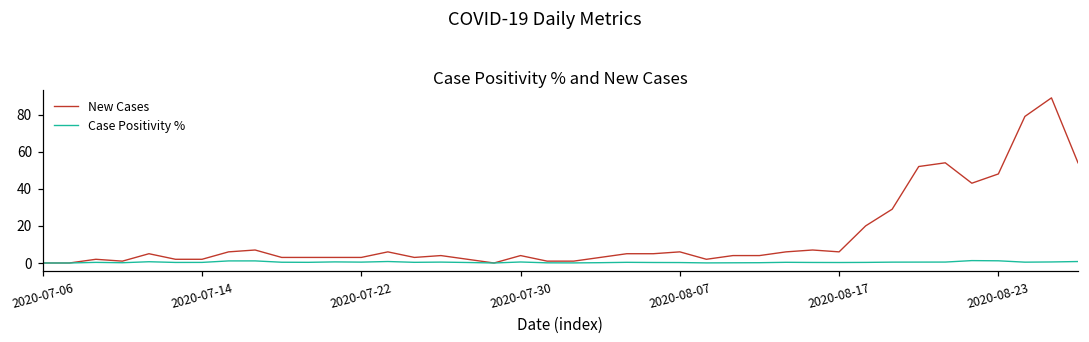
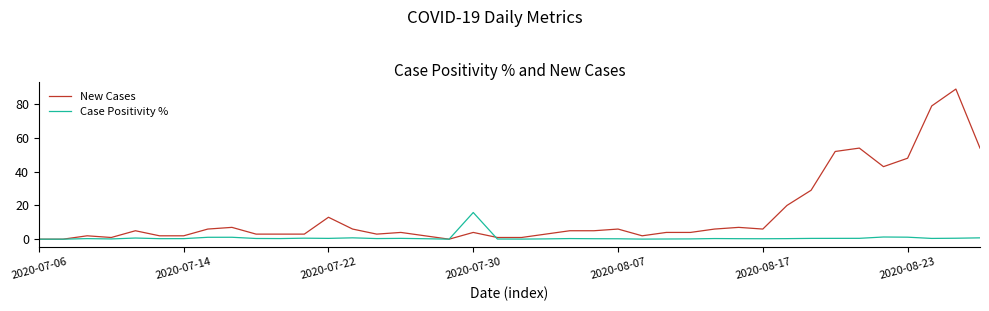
New Cases, 2020-07-22: 3 -> 13
Case Positivity %, 2020-07-30: 1 -> 16
